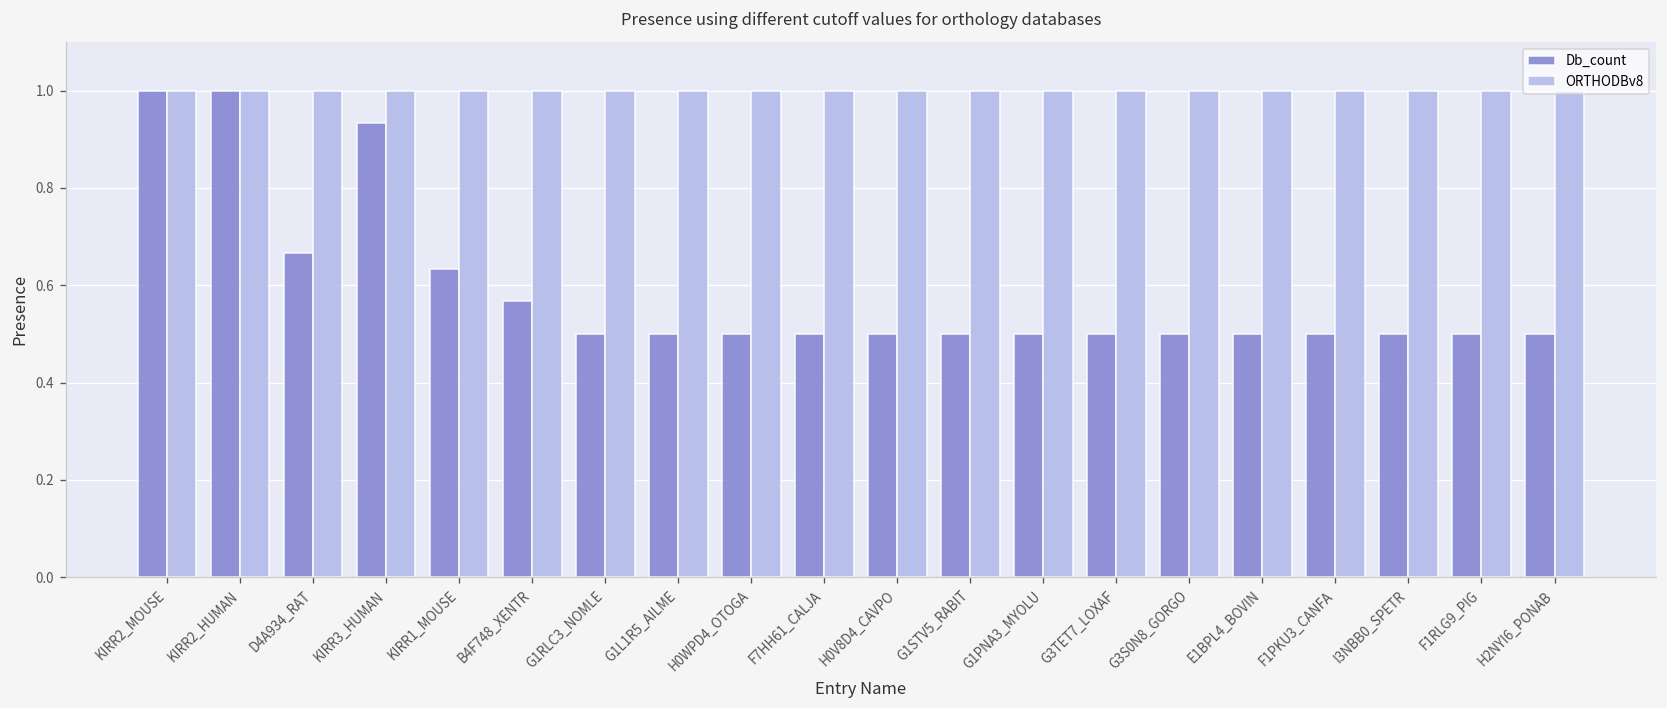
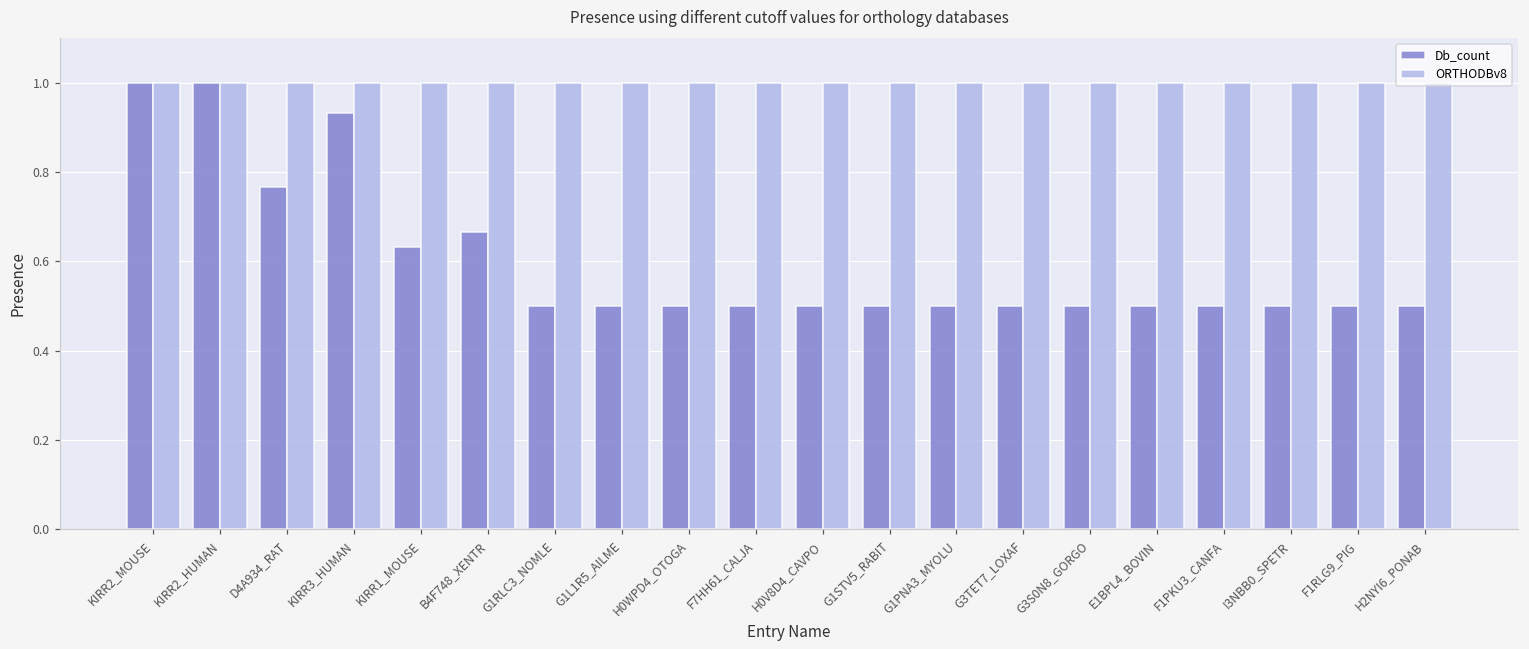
Db_count, D4A934_RAT: 0.67 -> 0.77
Db_count, B4F748_XENTR: 0.57 -> 0.67
